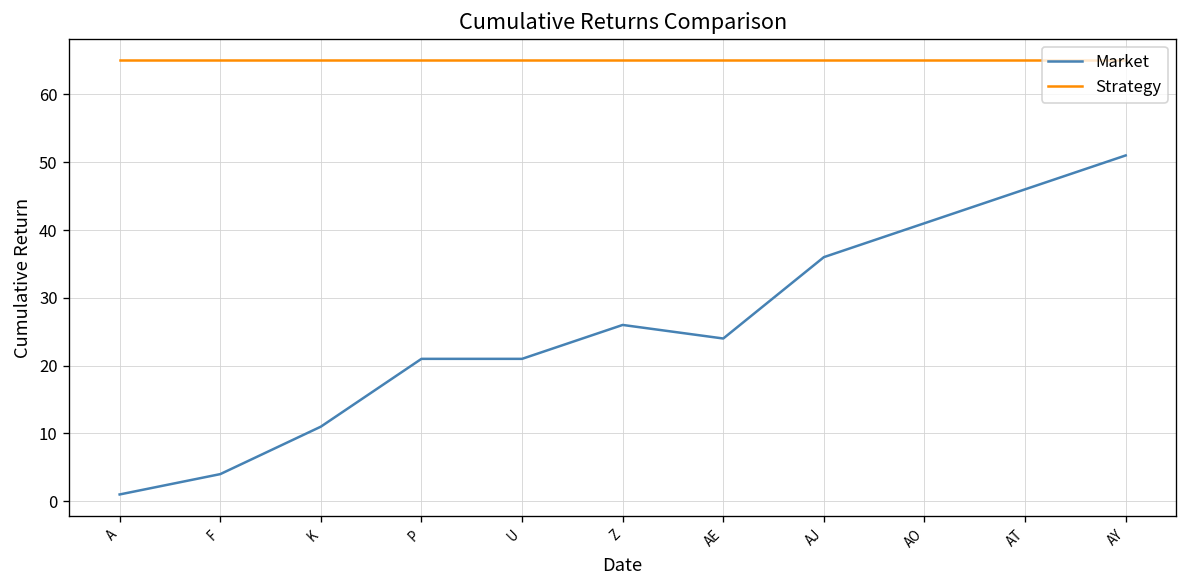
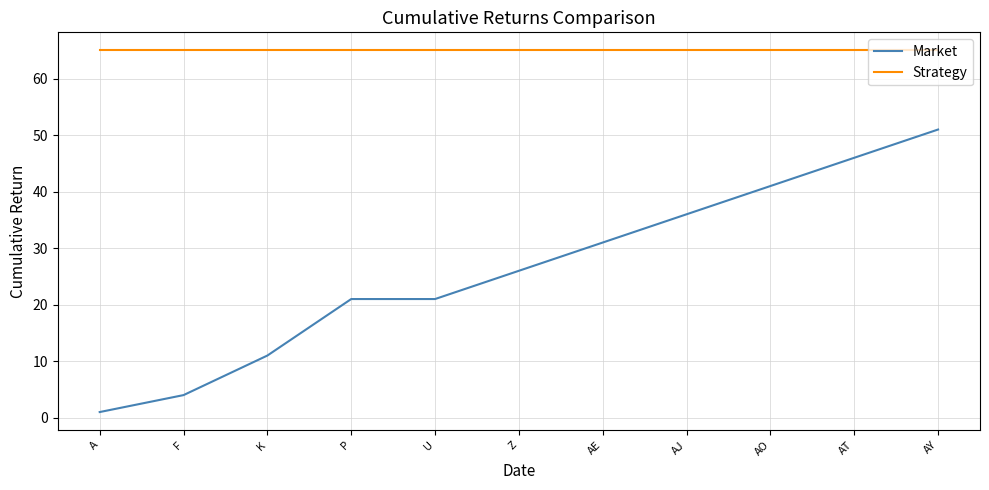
Market, AE: 24 -> 31
